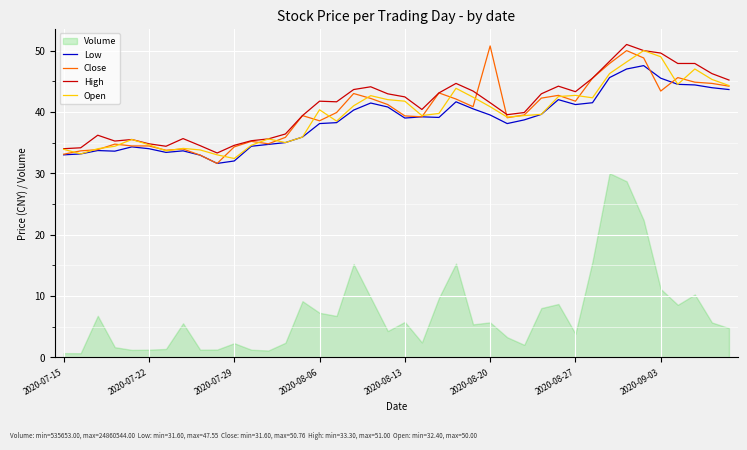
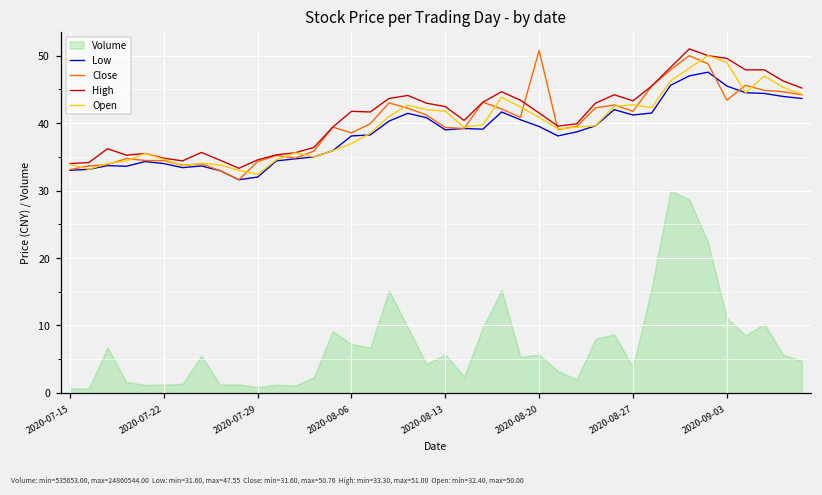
Volume, 2020-07-29: 2 -> 1
Open, 2020-08-06: 40 -> 37
